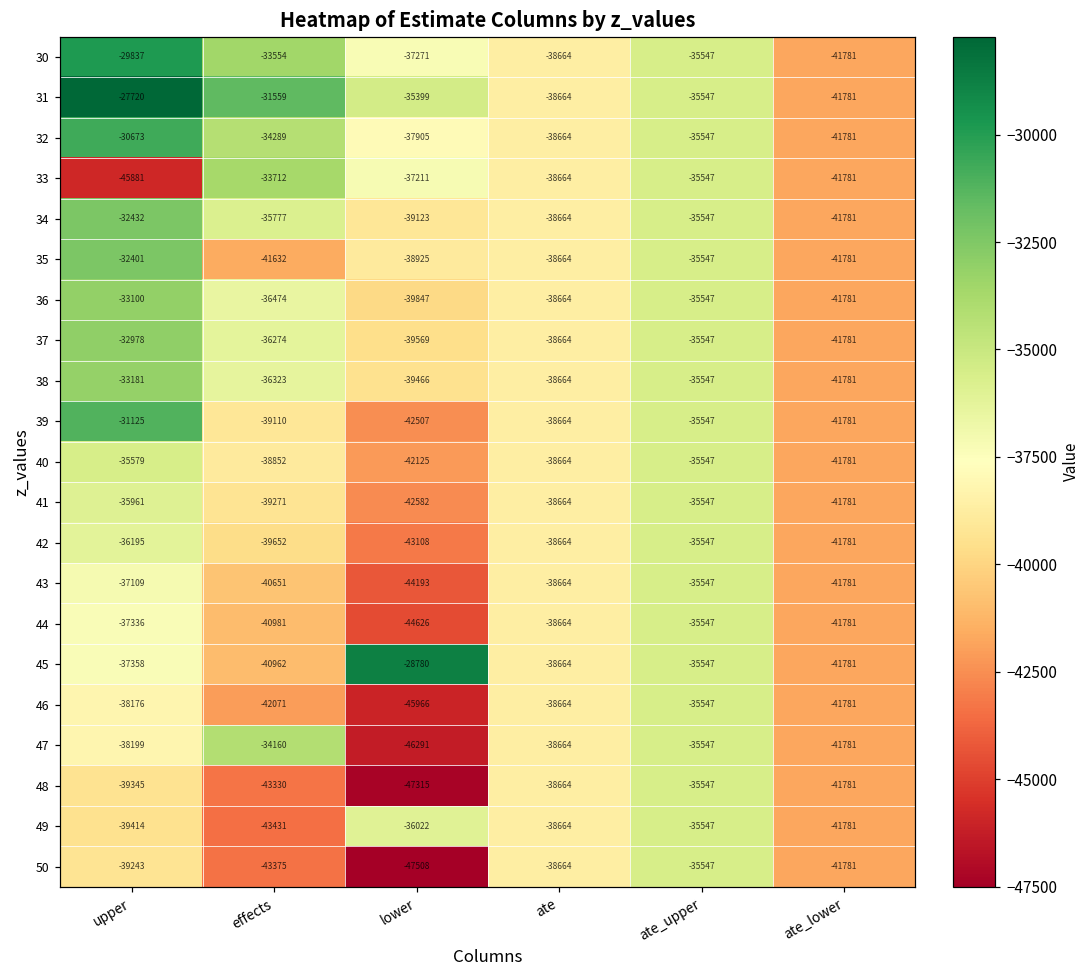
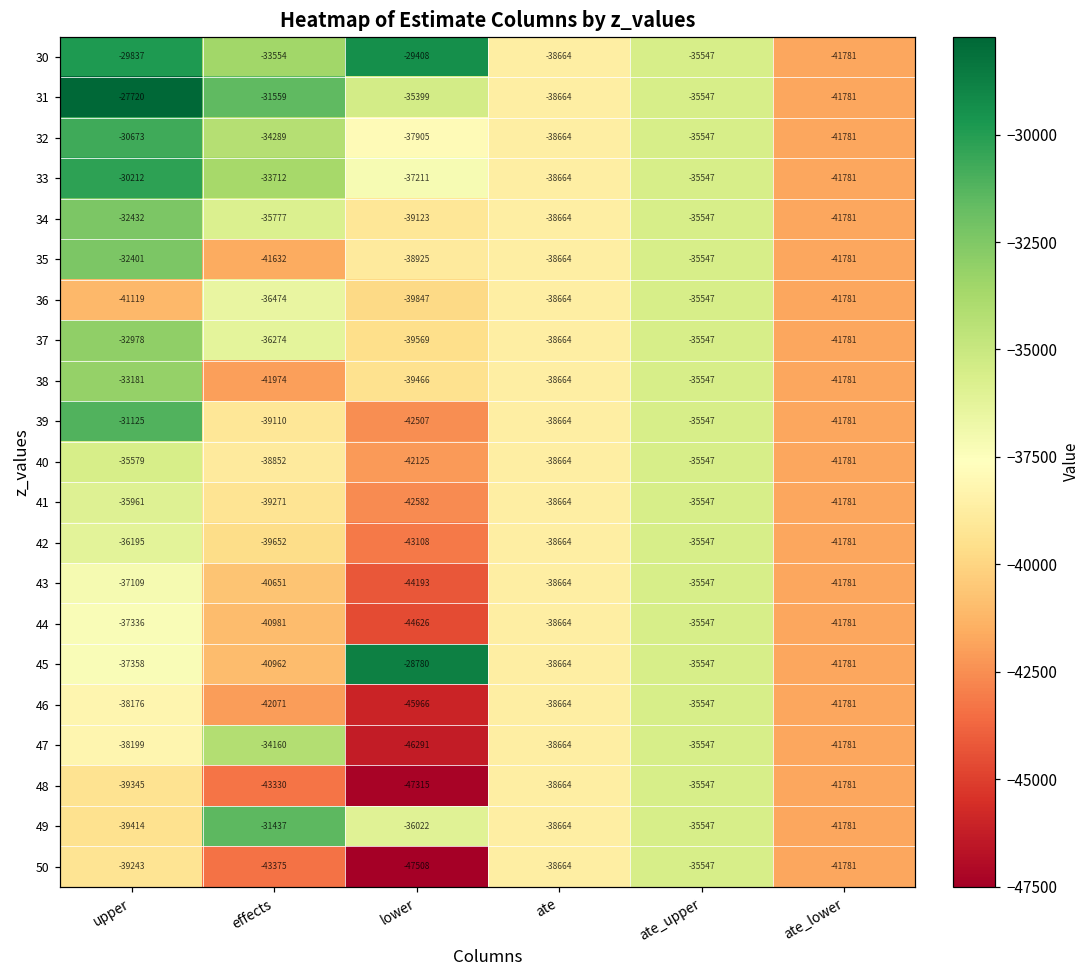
30, lower: -37271 -> -29408
33, upper: -45881 -> -30212
36, upper: -33100 -> -41119
38, effects: -36323 -> -41974
49, effects: -43431 -> -31437
